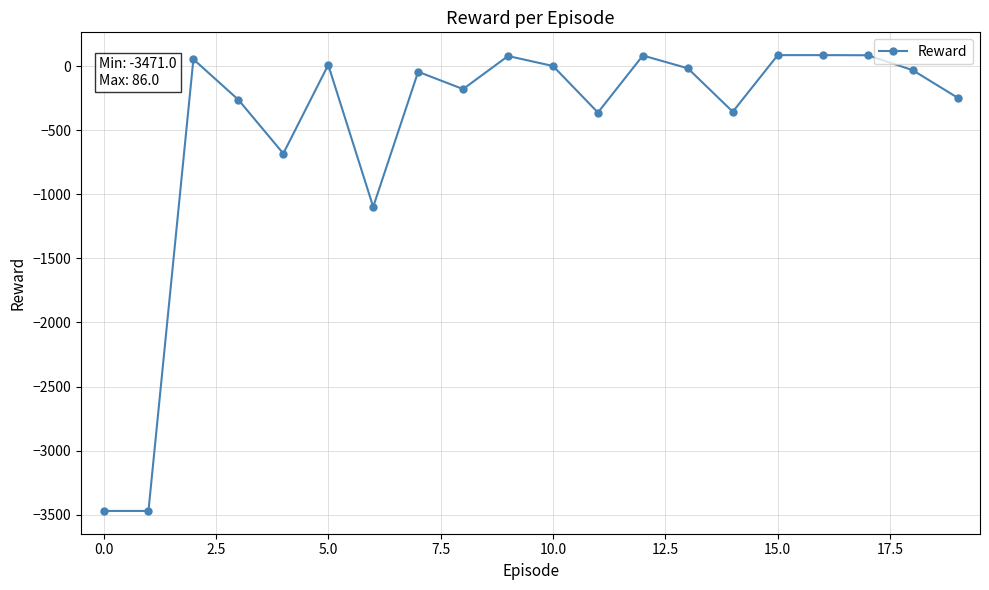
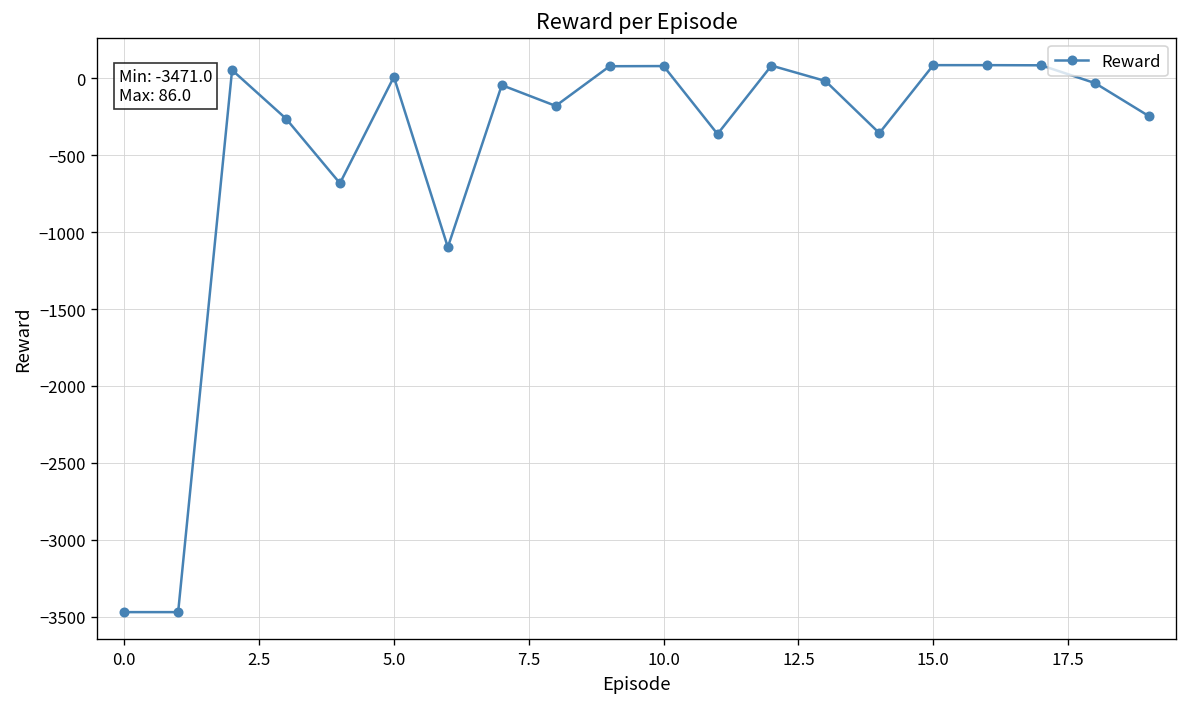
10.0: 0 -> 80
